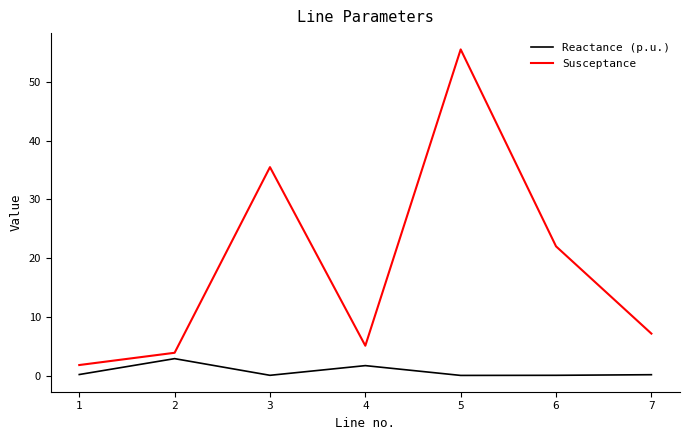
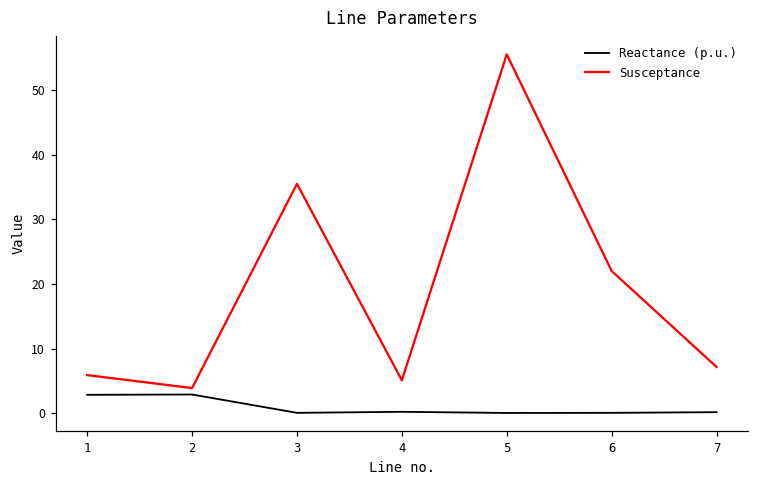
Reactance (p.u.), 1: 0 -> 3
Susceptance, 1: 2 -> 6
Reactance (p.u.), 4: 2 -> 0
